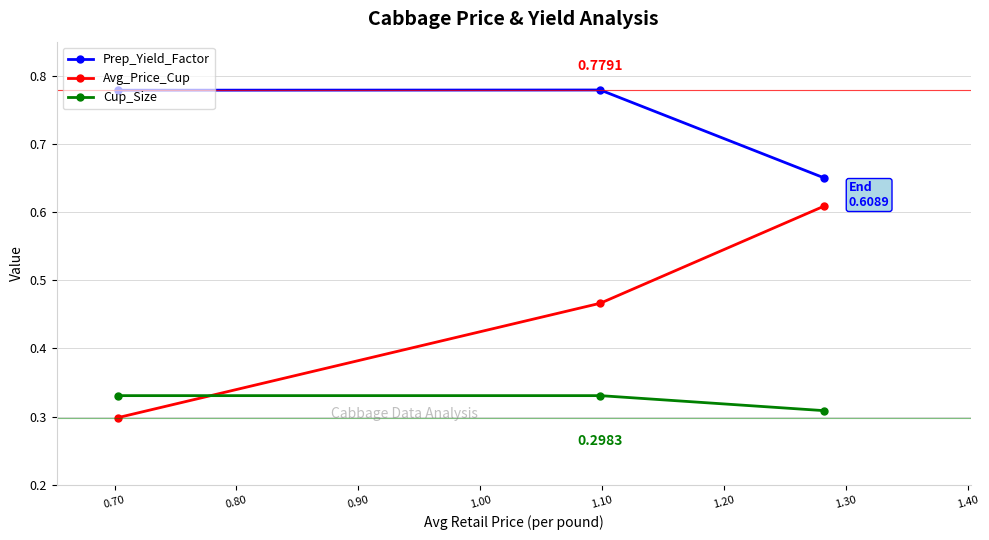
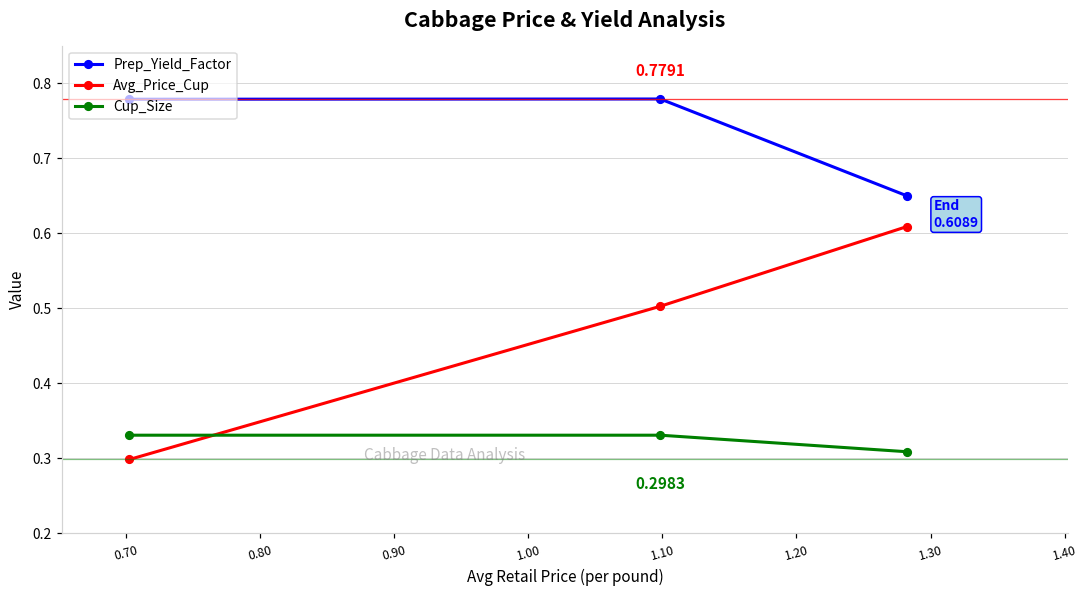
Avg_Price_Cup, 1.10: 0.47 -> 0.50
